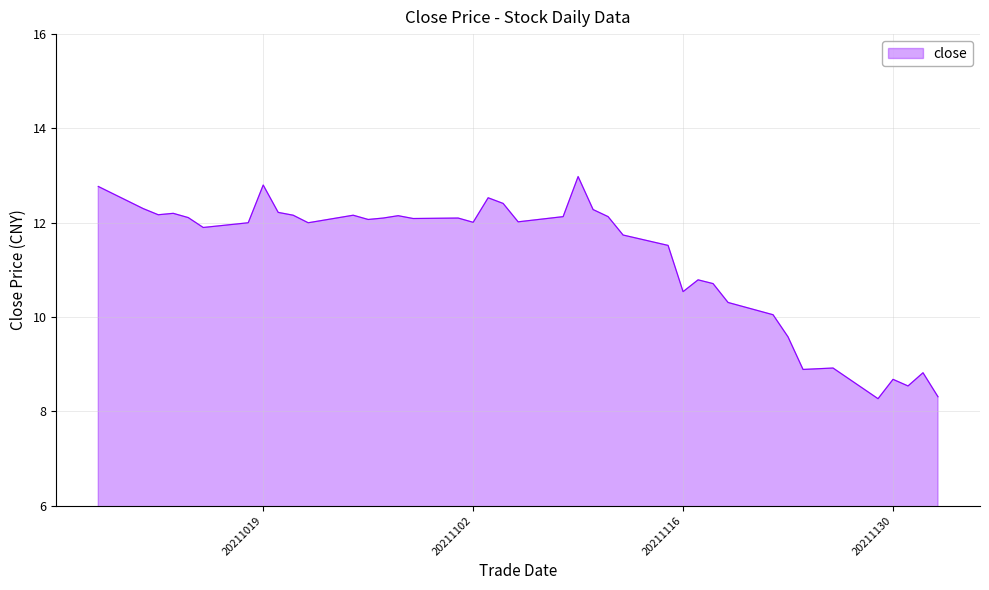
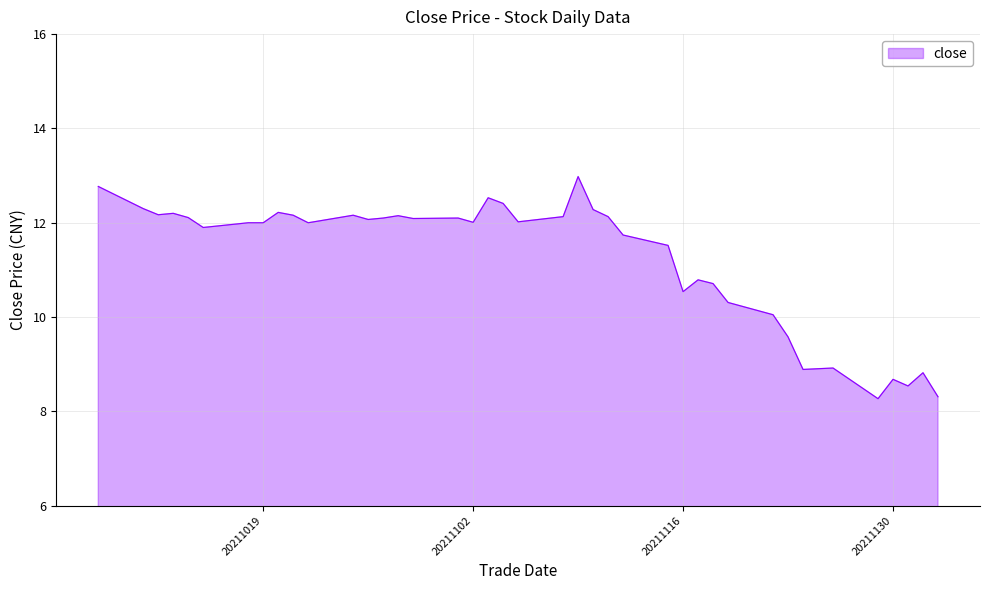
20211019: 12.8 -> 12.0
